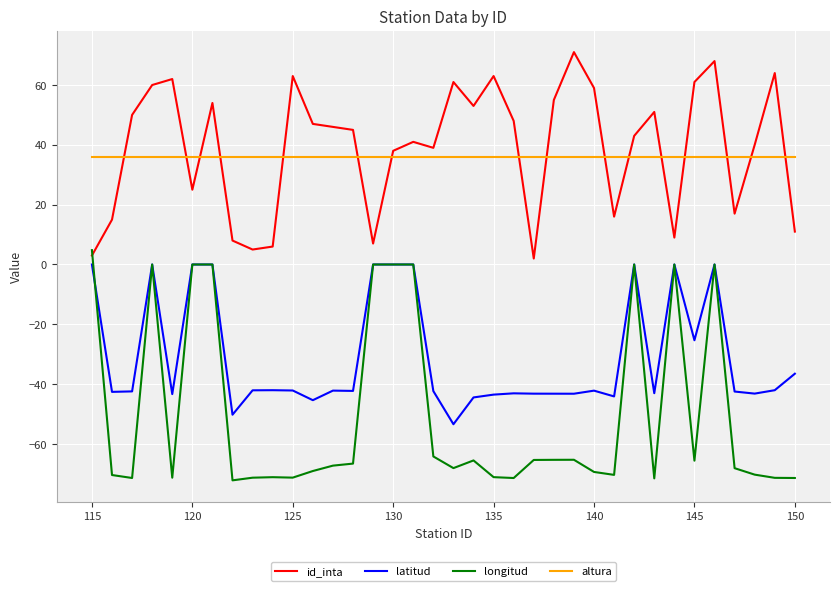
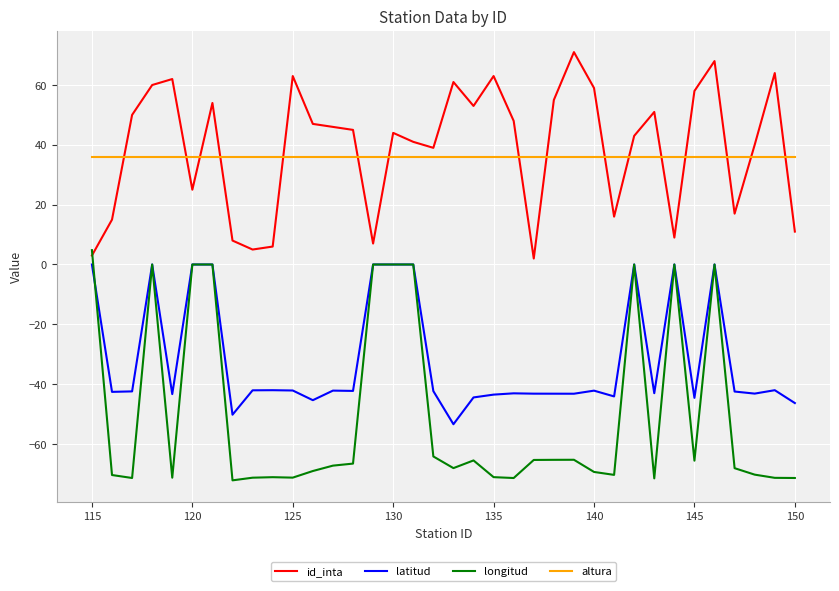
id_inta, 130: 38 -> 44
id_inta, 145: 61 -> 58
latitud, 145: -25 -> -45
latitud, 150: -37 -> -46
